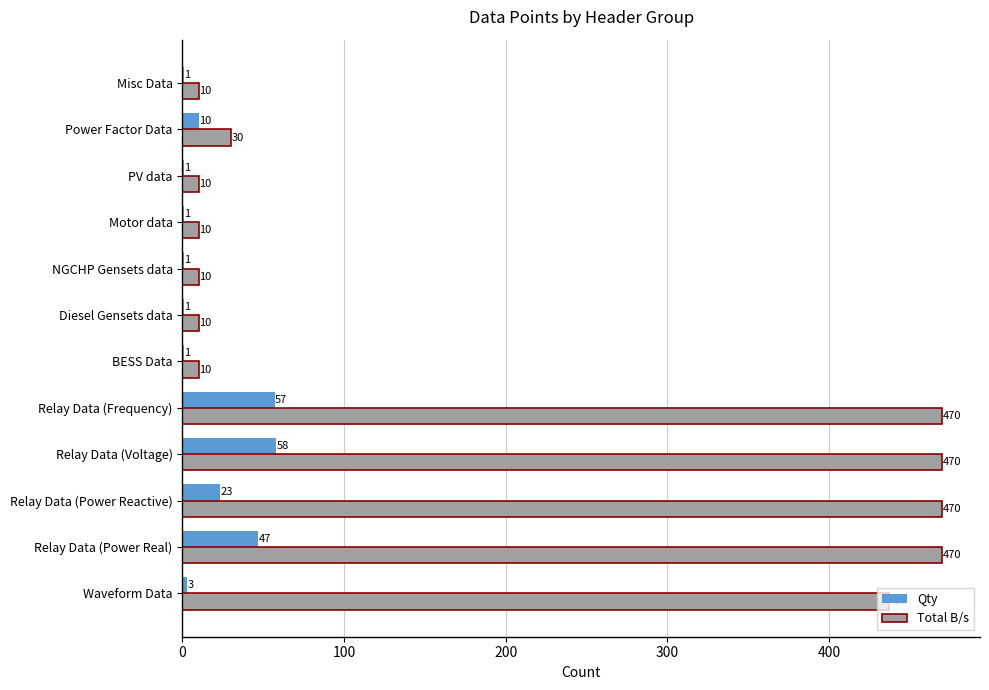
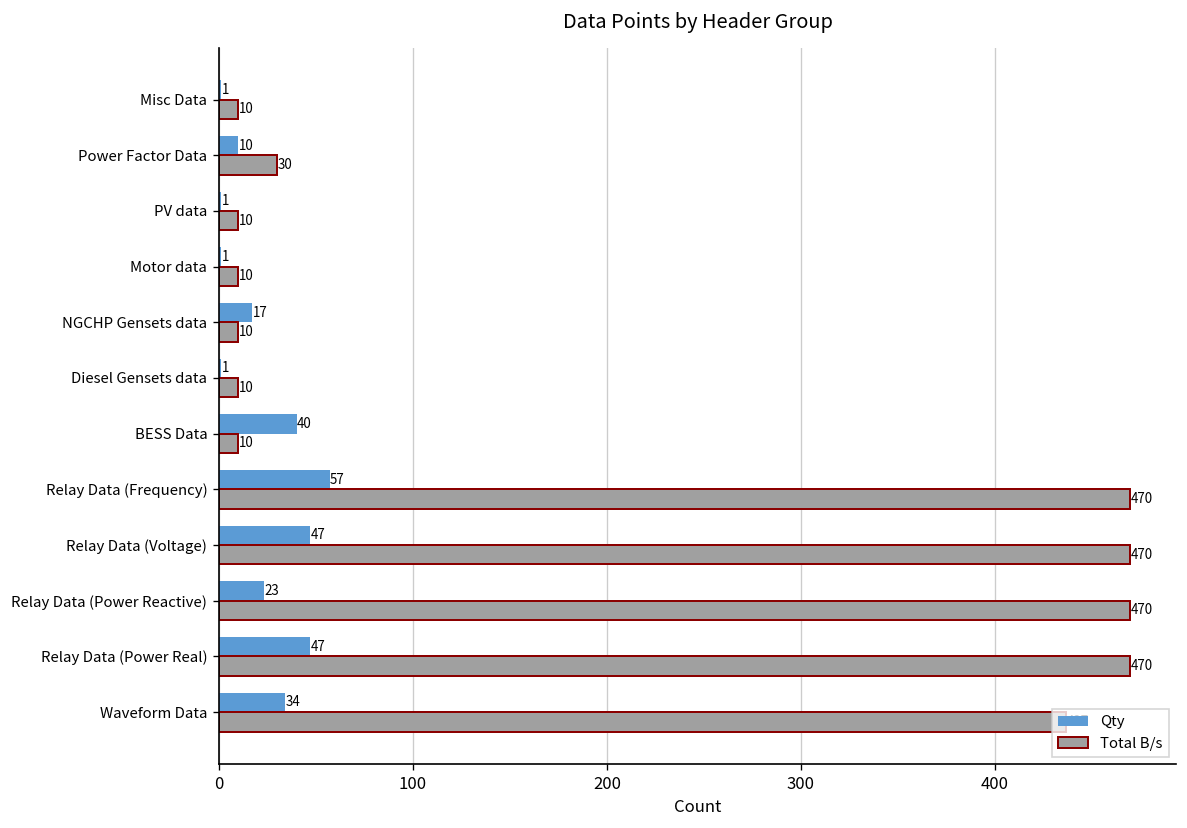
Qty, NGCHP Gensets data: 1 -> 17
Qty, BESS Data: 1 -> 40
Qty, Relay Data (Voltage): 58 -> 47
Qty, Waveform Data: 3 -> 34
